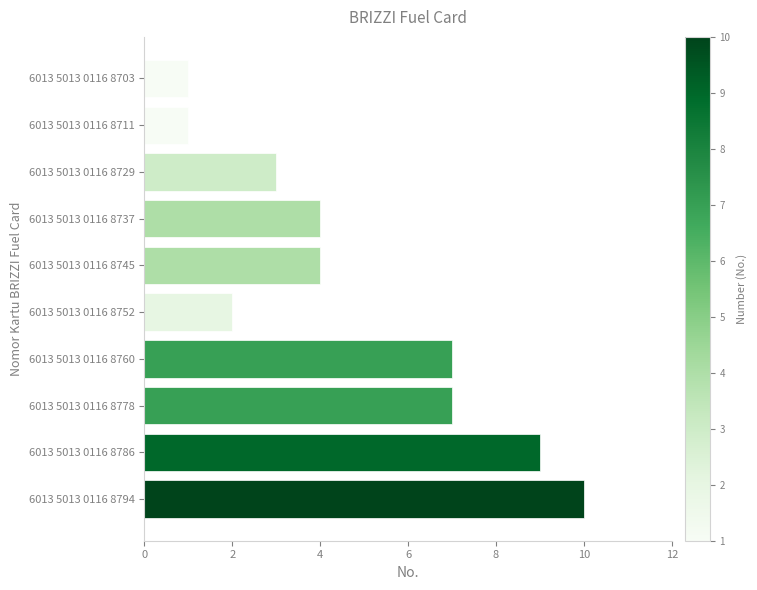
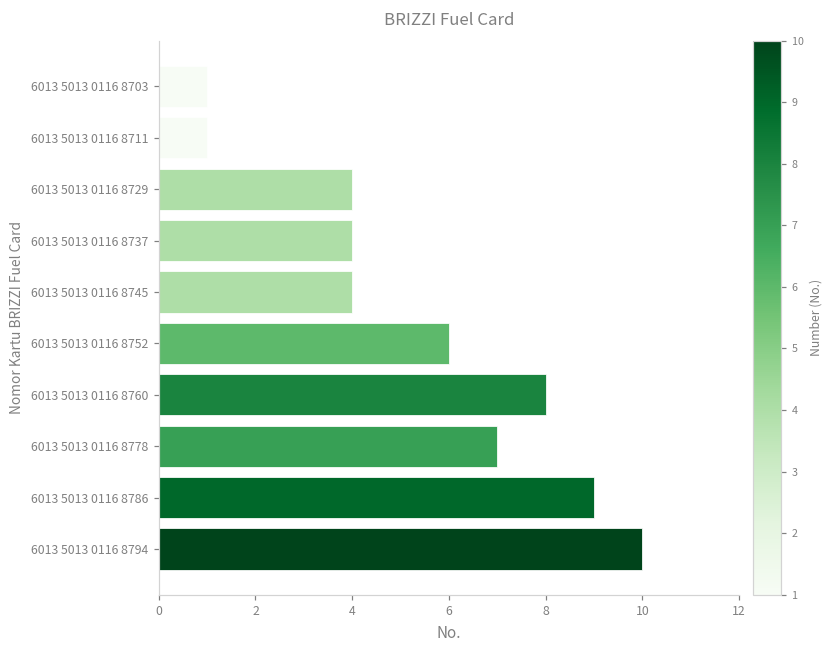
6013 5013 0116 8729: 3 -> 4
6013 5013 0116 8752: 2 -> 6
6013 5013 0116 8760: 7 -> 8
